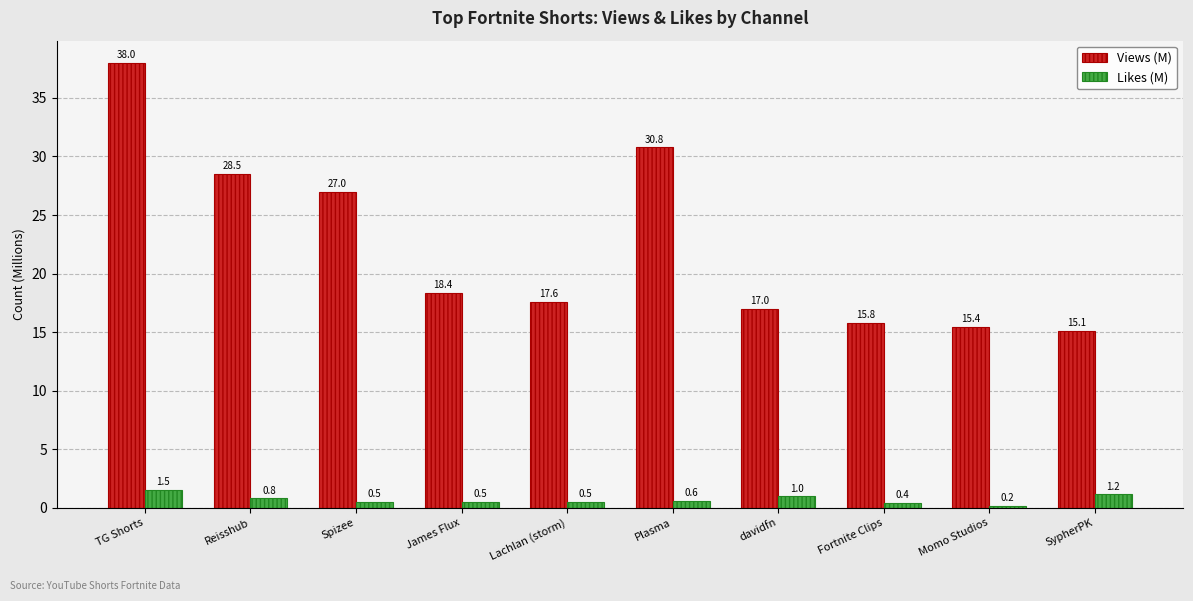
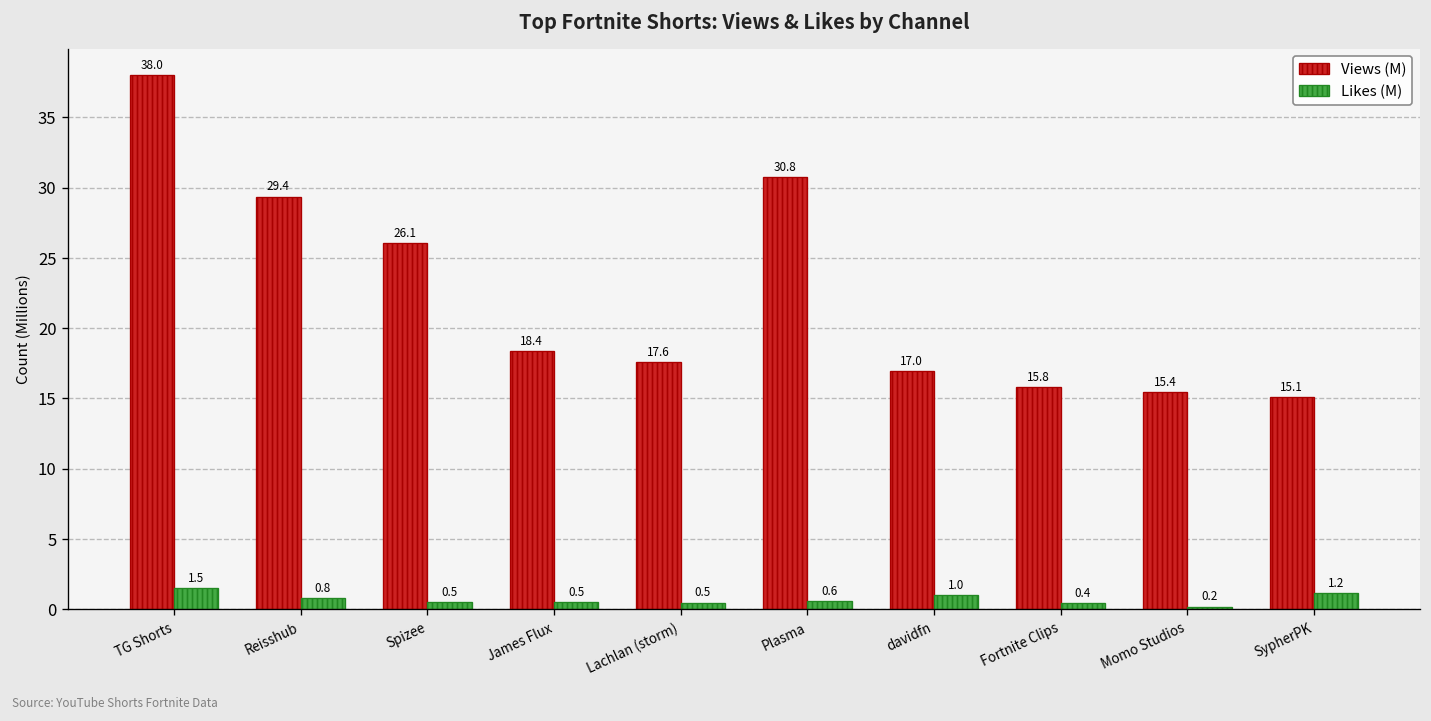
Views (M), Reisshub: 28.5 -> 29.4
Views (M), Spizee: 27.0 -> 26.1
